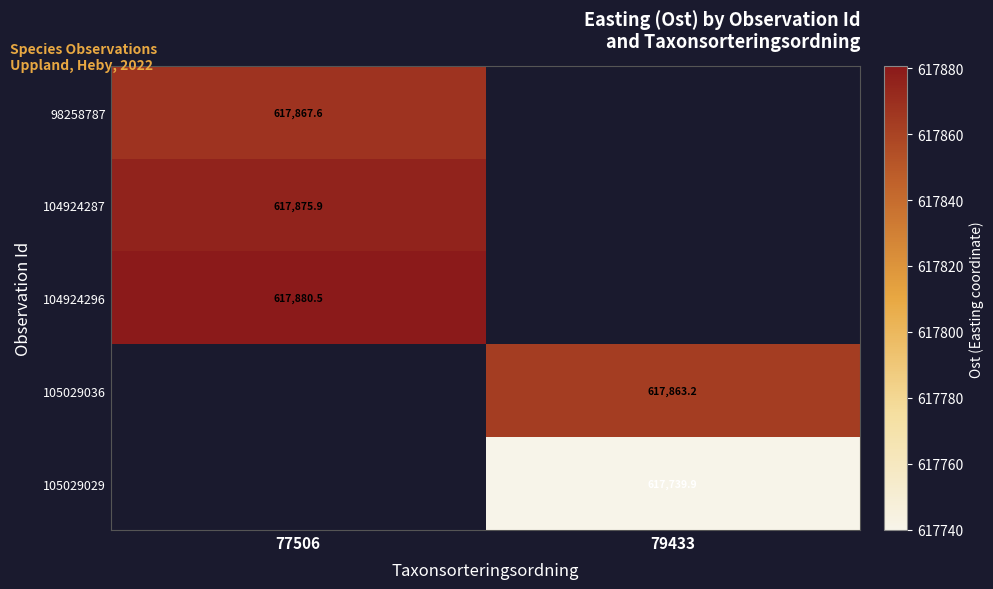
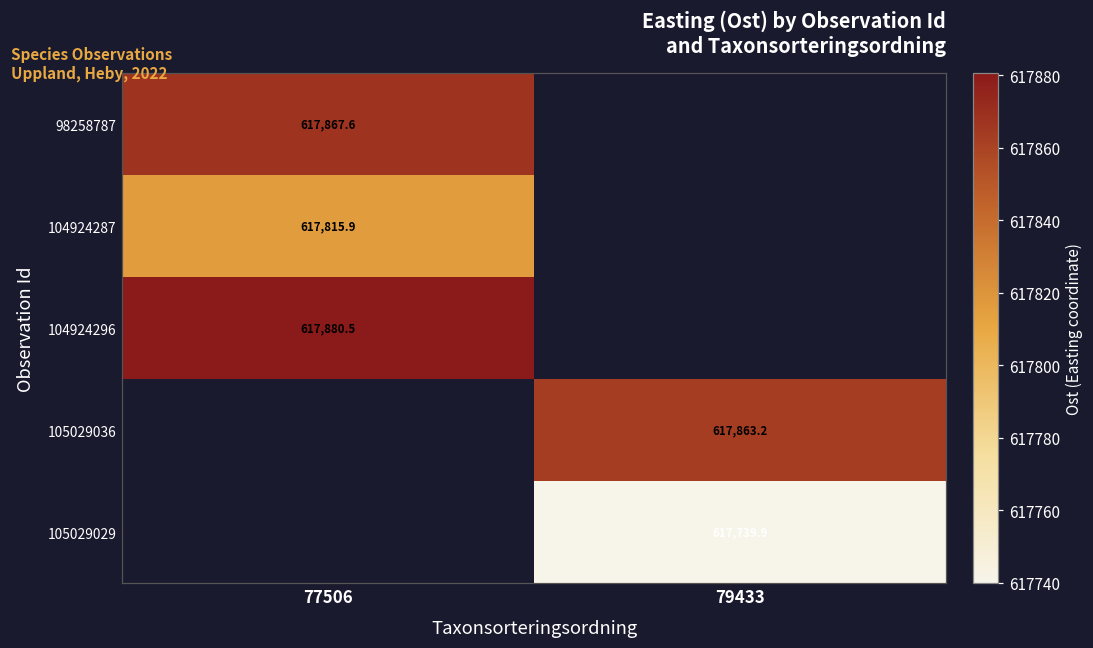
104924287, 77506: 617,875.9 -> 617,815.9
